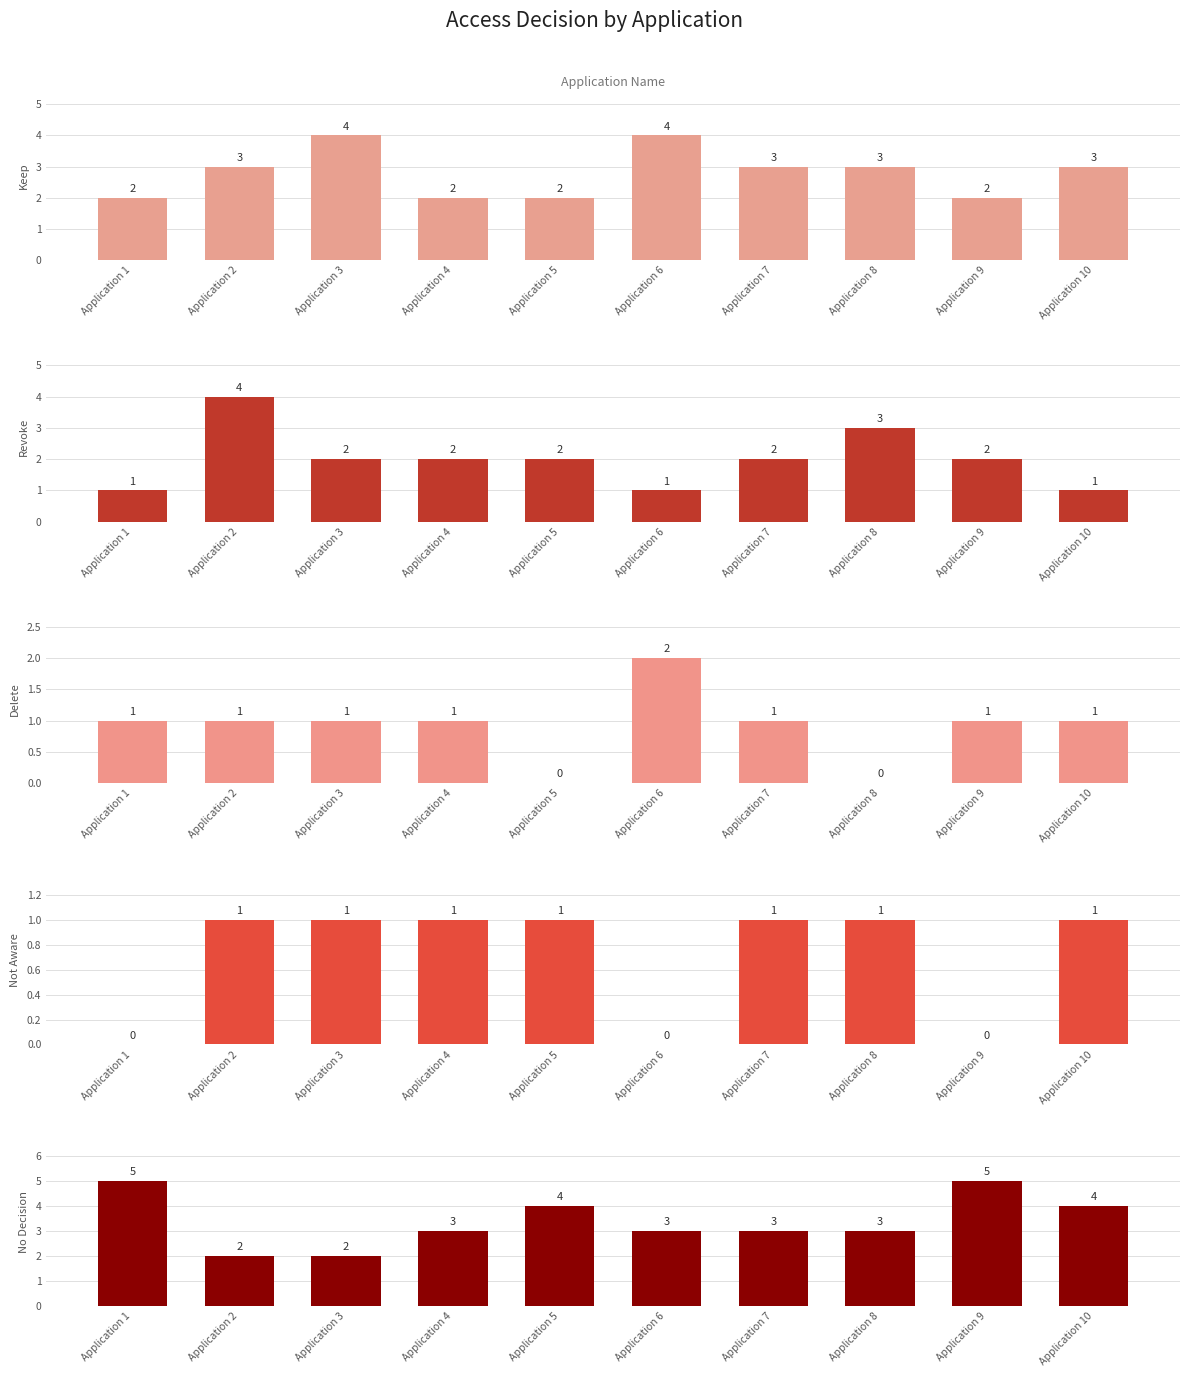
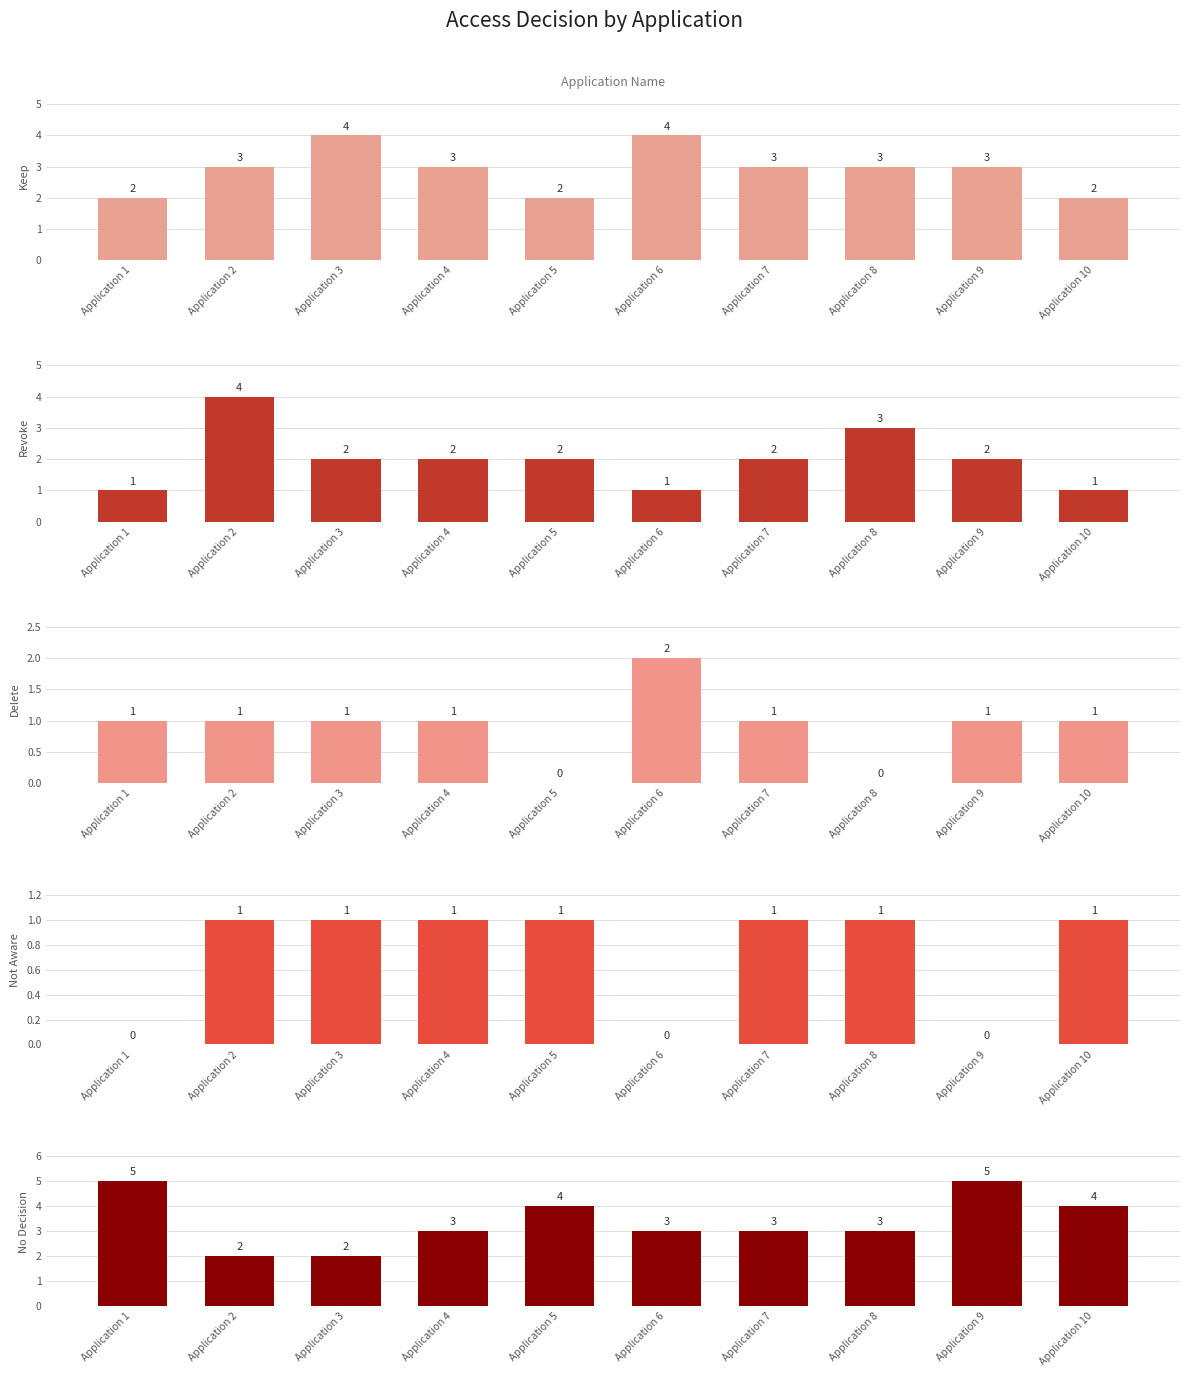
Application Name, Application 4: 2 -> 3
Application Name, Application 9: 2 -> 3
Application Name, Application 10: 3 -> 2
